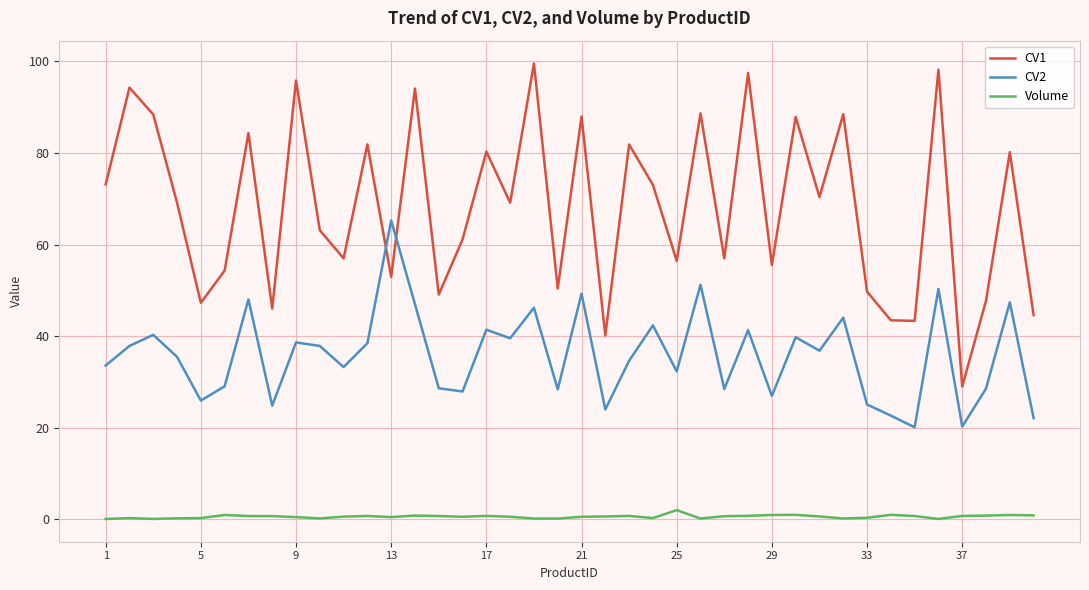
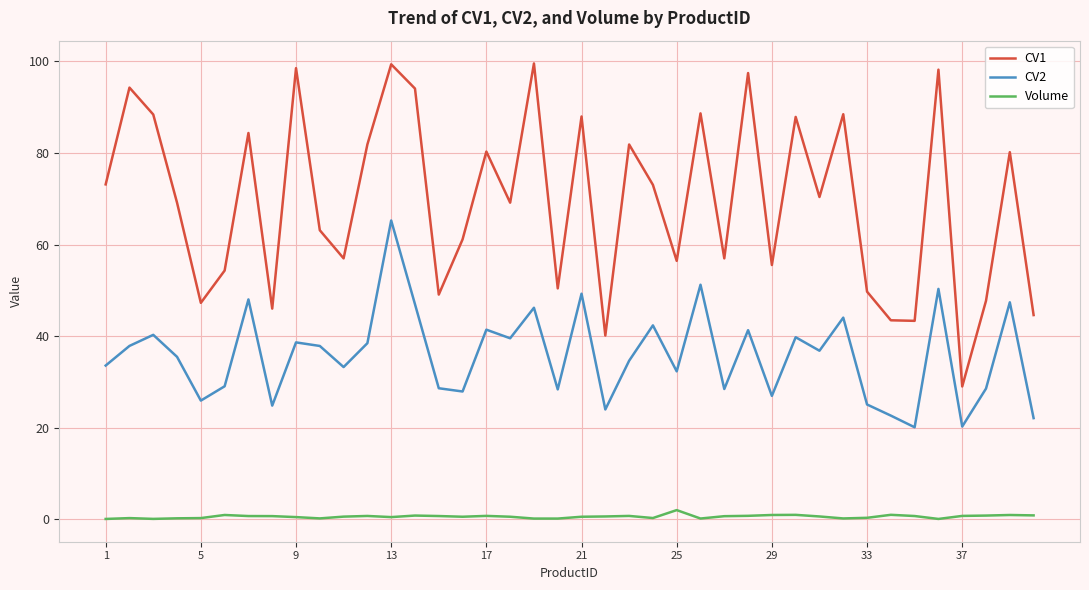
CV1, 9: 96 -> 99
CV1, 13: 53 -> 99
